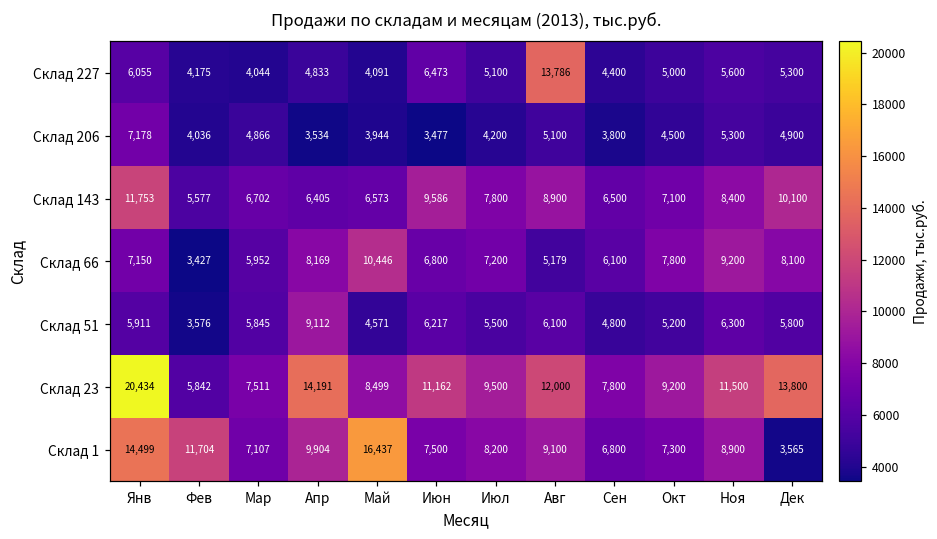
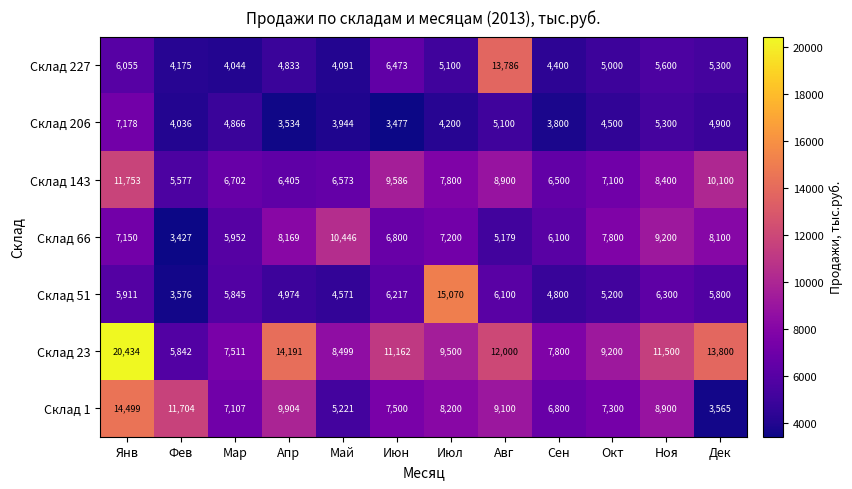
Склад 51, Апр: 9,112 -> 4,974
Склад 51, Июл: 5,500 -> 15,070
Склад 1, Май: 16,437 -> 5,221
